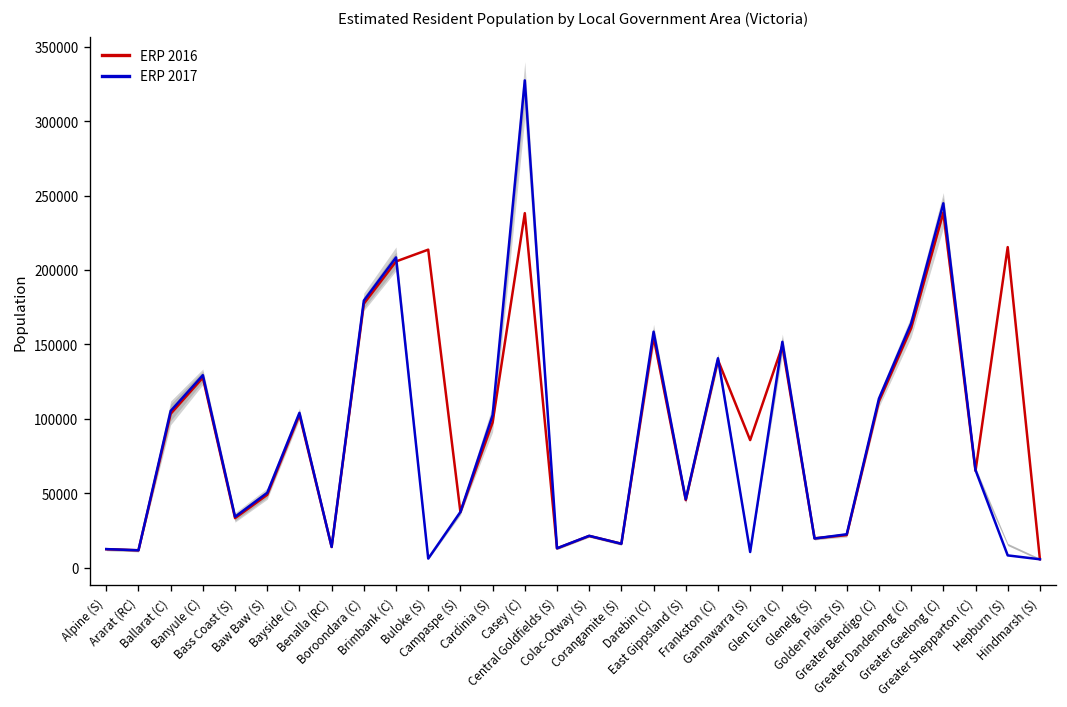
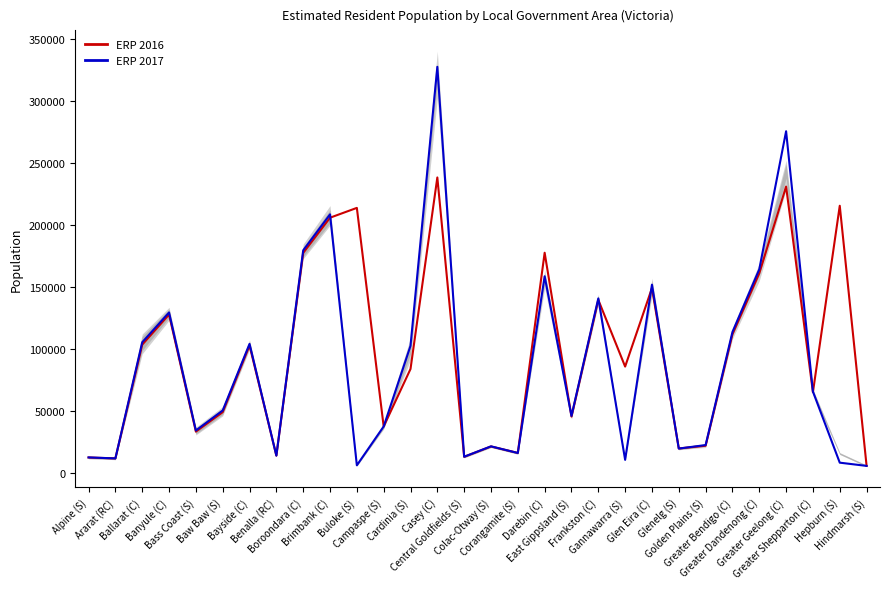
ERP 2016, Cardinia (S): 98000 -> 84000
ERP 2016, Darebin (C): 155000 -> 177000
ERP 2016, Greater Geelong (C): 239000 -> 231000
ERP 2017, Greater Geelong (C): 245000 -> 275000
